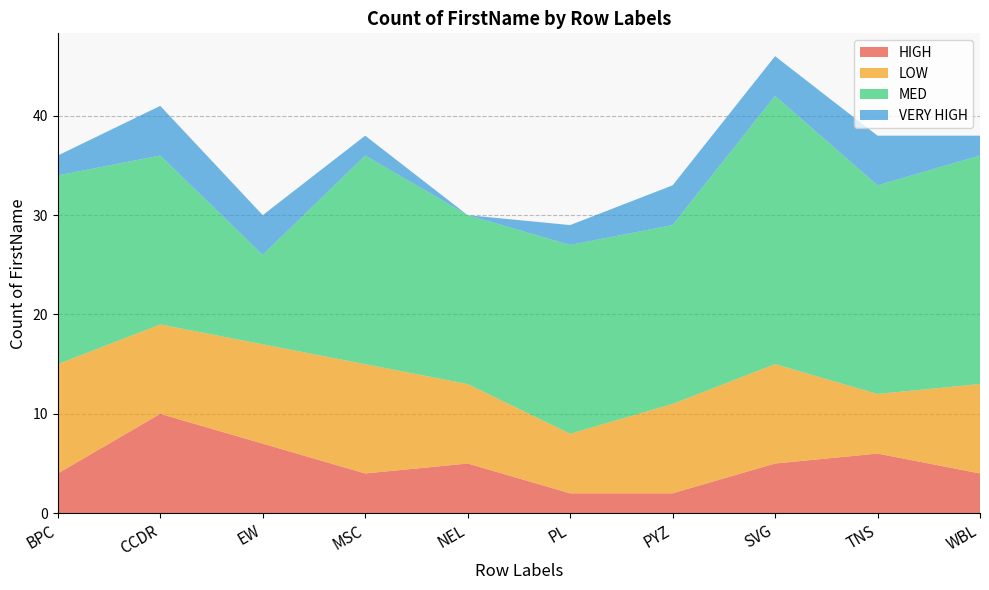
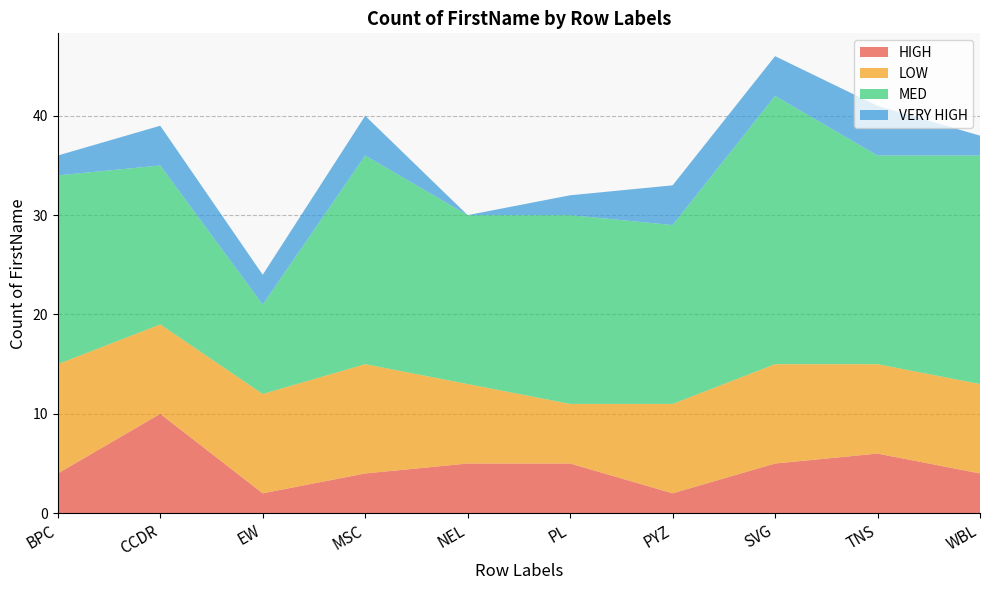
MED, CCDR: 17 -> 16
VERY HIGH, CCDR: 5 -> 4
HIGH, EW: 7 -> 2
VERY HIGH, EW: 4 -> 3
VERY HIGH, MSC: 2 -> 4
HIGH, PL: 2 -> 5
LOW, TNS: 6 -> 9
